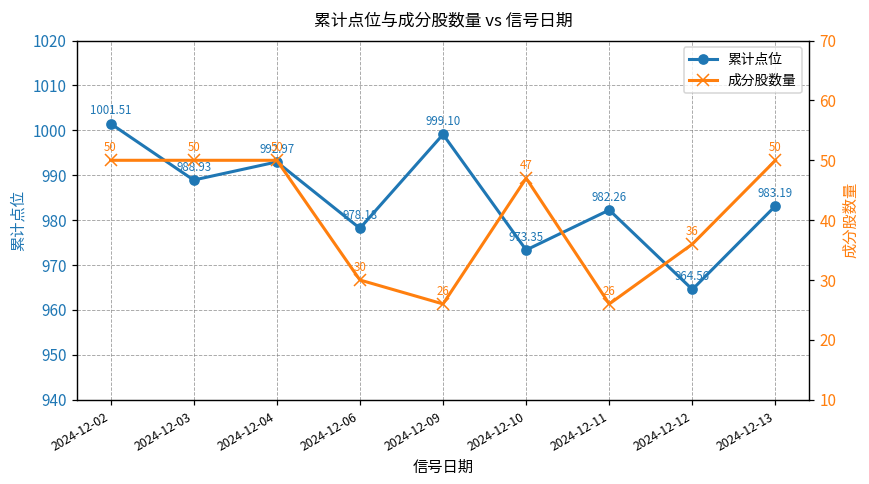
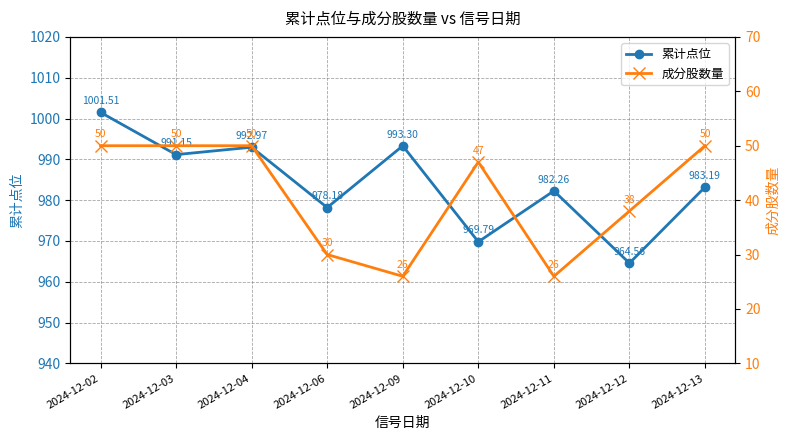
累计点位, 2024-12-03: 988.93 -> 991.15
累计点位, 2024-12-09: 999.10 -> 993.30
累计点位, 2024-12-10: 973.35 -> 969.79
成分股数量, 2024-12-12: 36 -> 38
